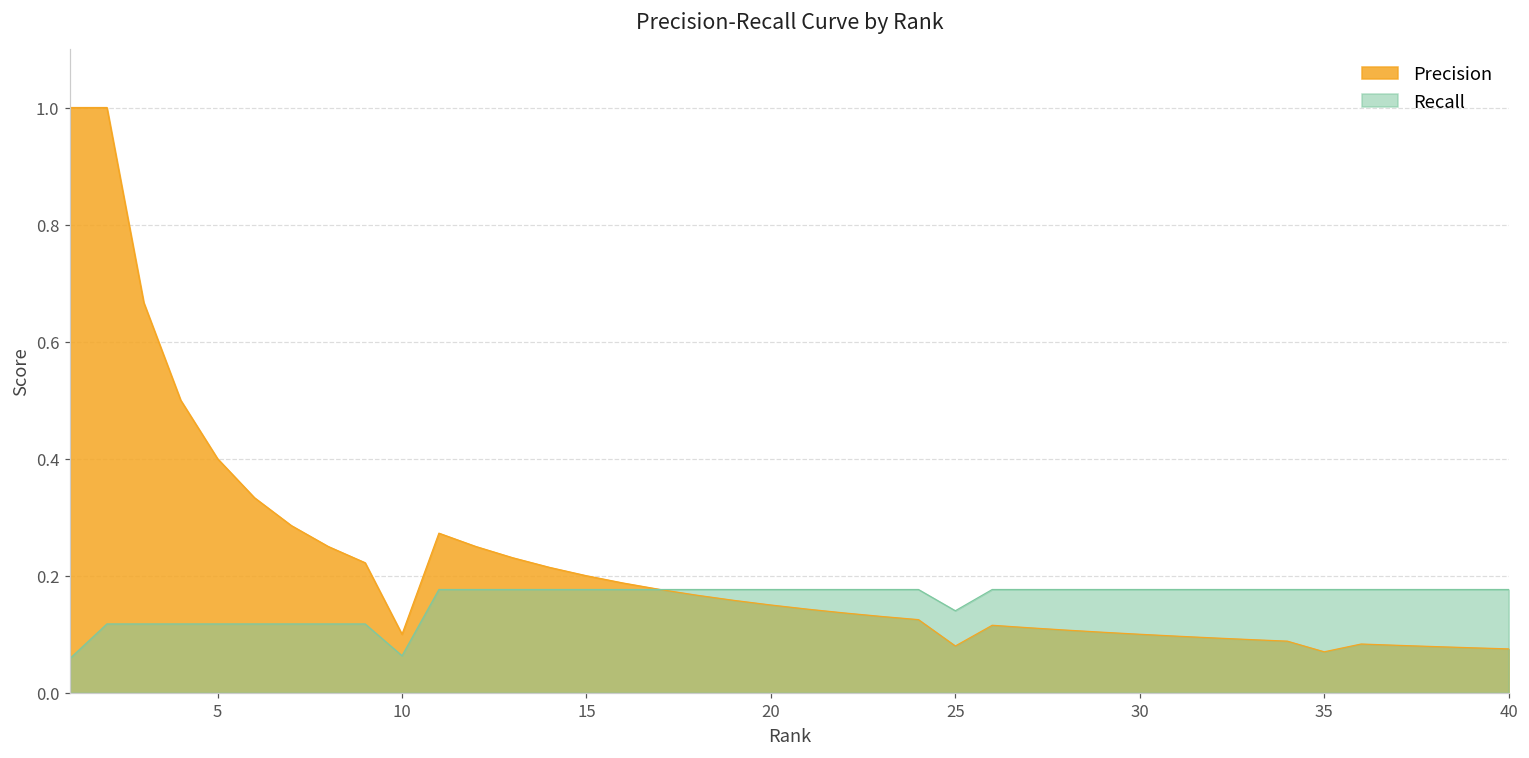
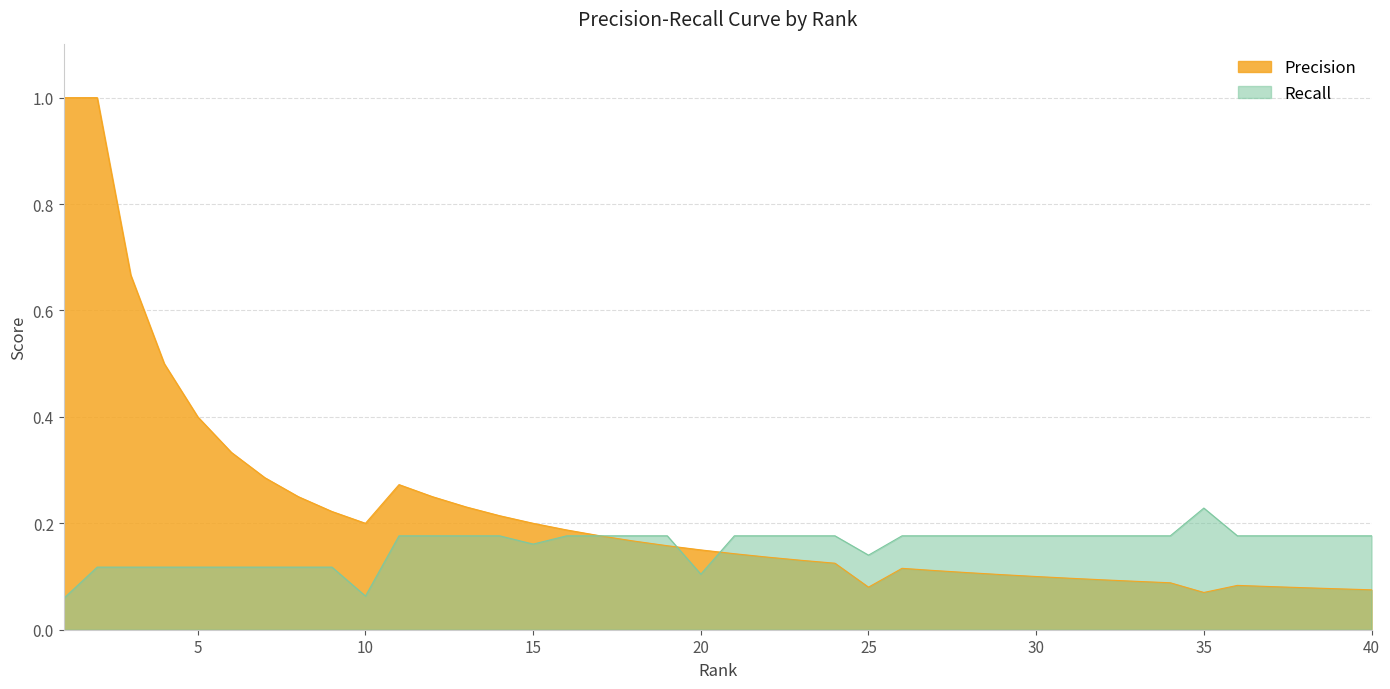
Precision, 10: 0.1 -> 0.2
Recall, 15: 0.18 -> 0.16
Recall, 20: 0.18 -> 0.10
Recall, 35: 0.18 -> 0.23
